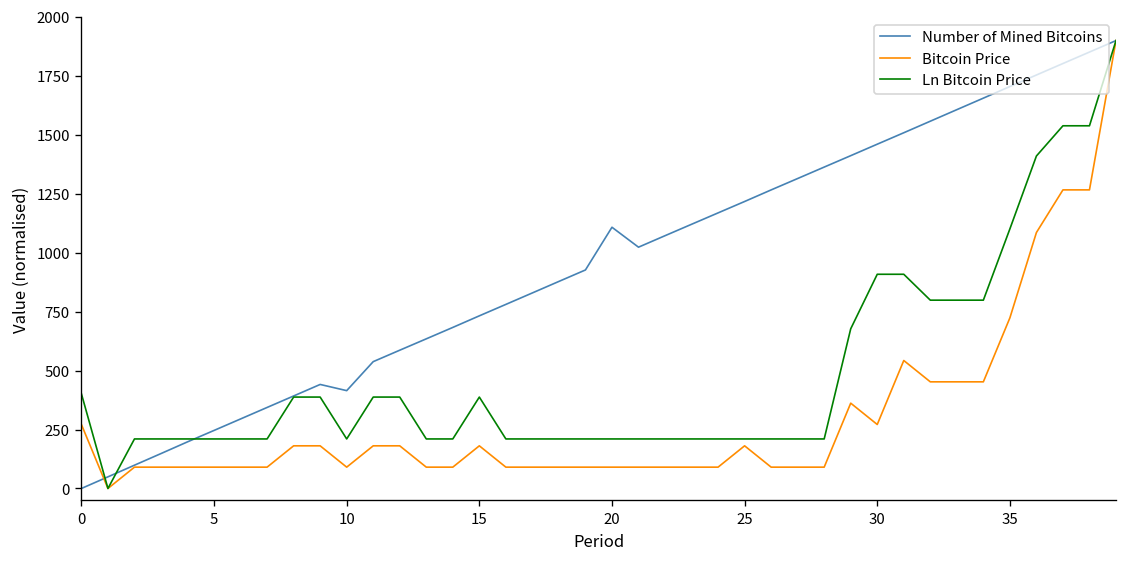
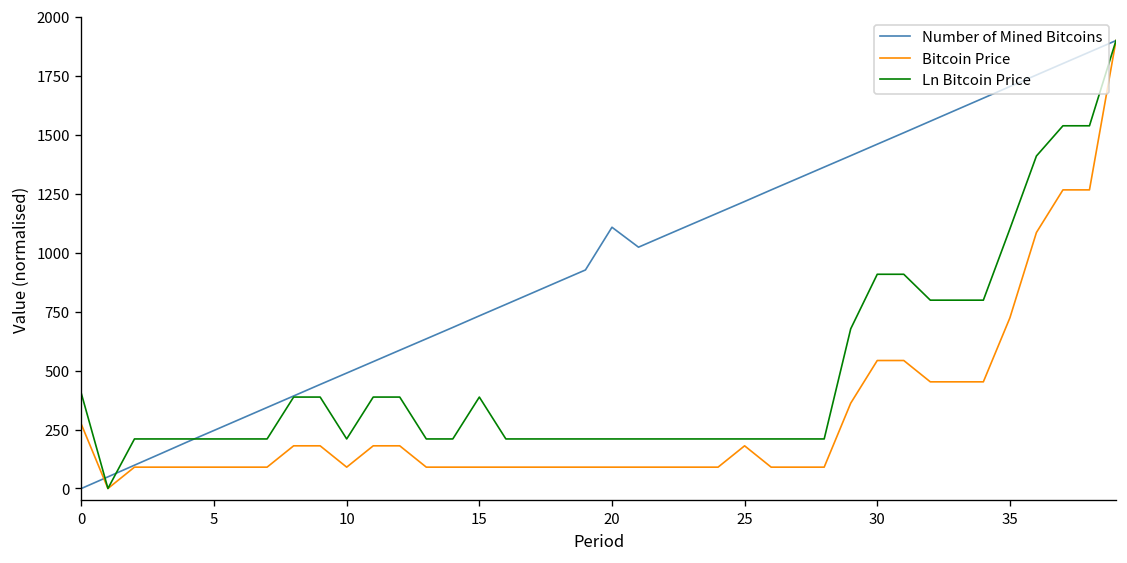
Number of Mined Bitcoins, 10: 420 -> 490
Bitcoin Price, 15: 180 -> 90
Bitcoin Price, 30: 270 -> 540
